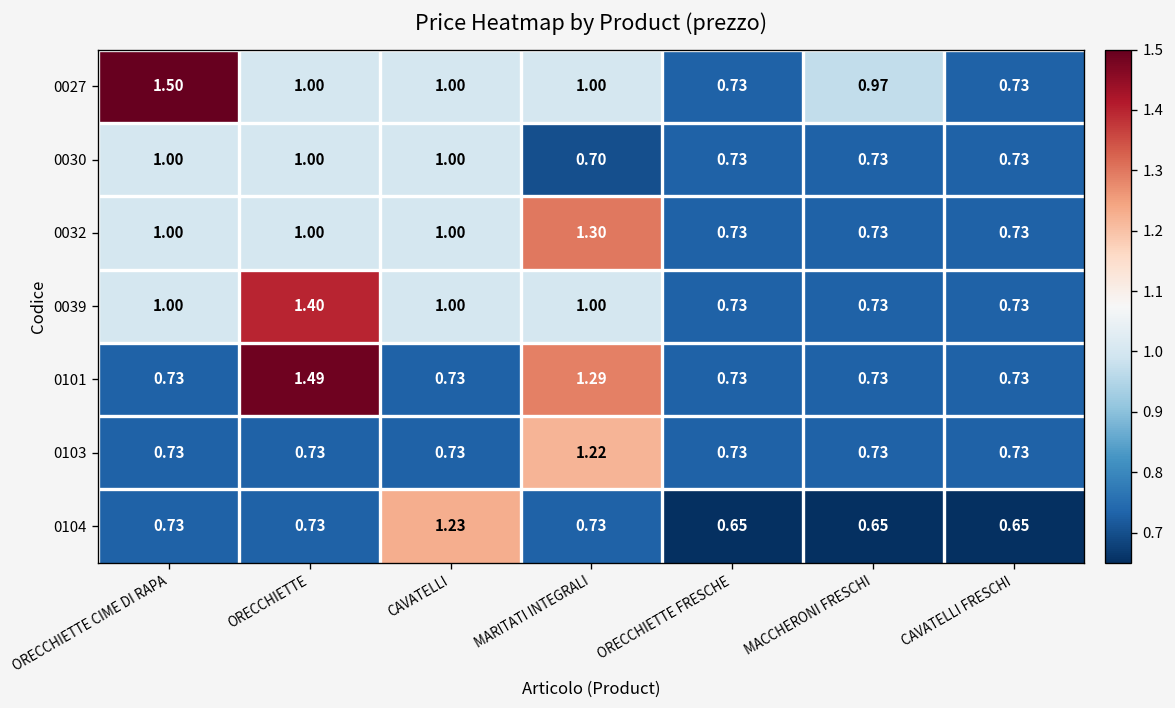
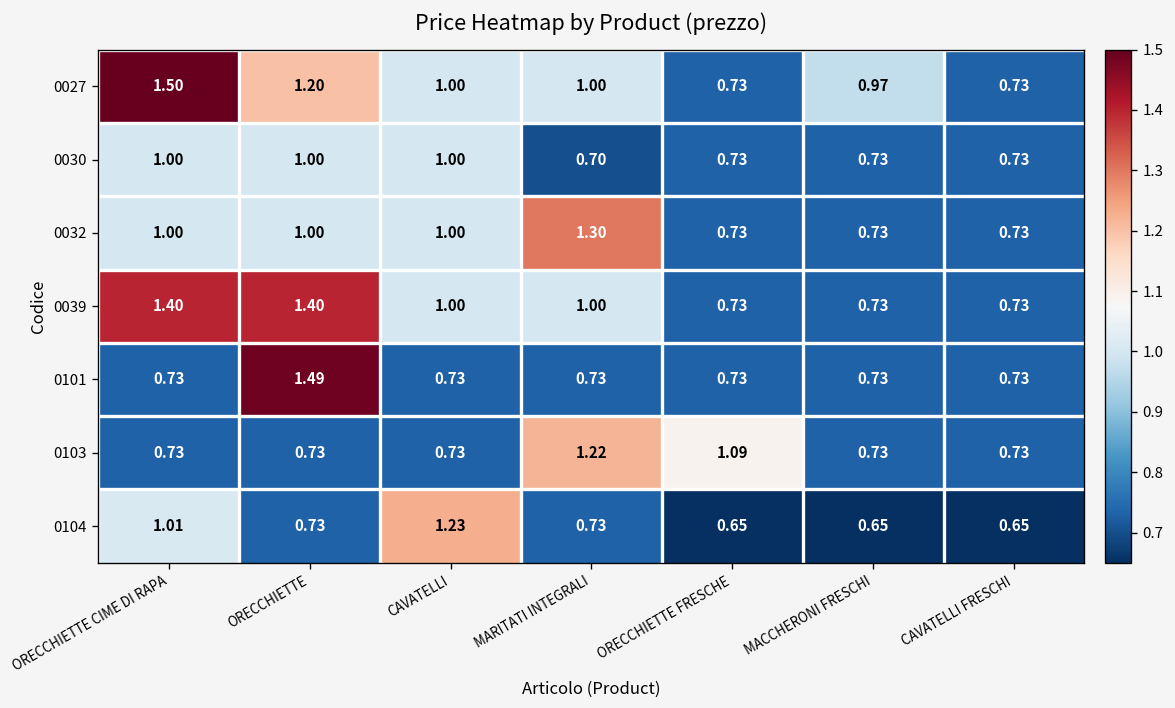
0027, ORECCHIETTE: 1.00 -> 1.20
0039, ORECCHIETTE CIME DI RAPA: 1.00 -> 1.40
0101, MARITATI INTEGRALI: 1.29 -> 0.73
0103, ORECCHIETTE FRESCHE: 0.73 -> 1.09
0104, ORECCHIETTE CIME DI RAPA: 0.73 -> 1.01
